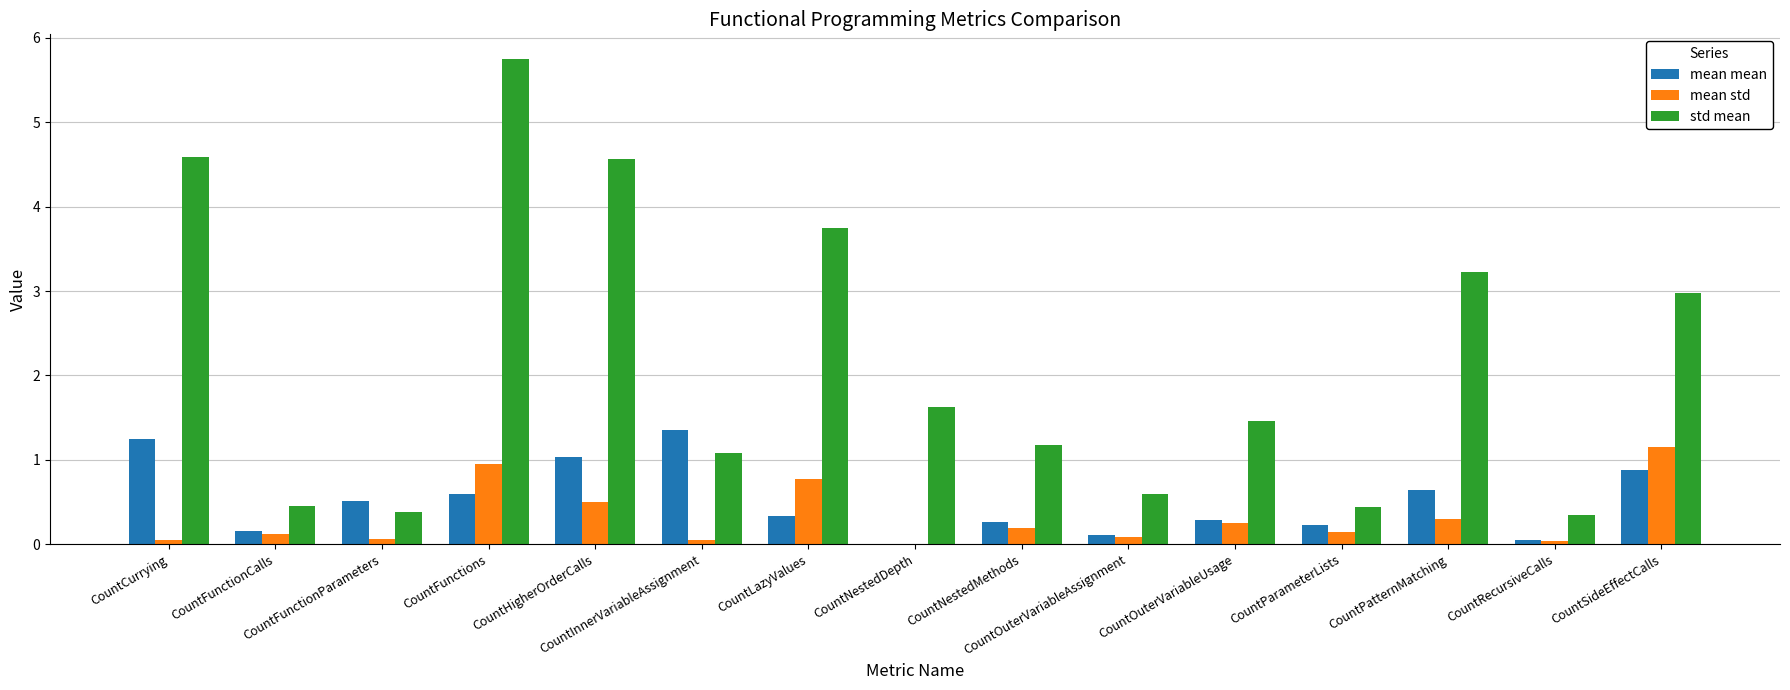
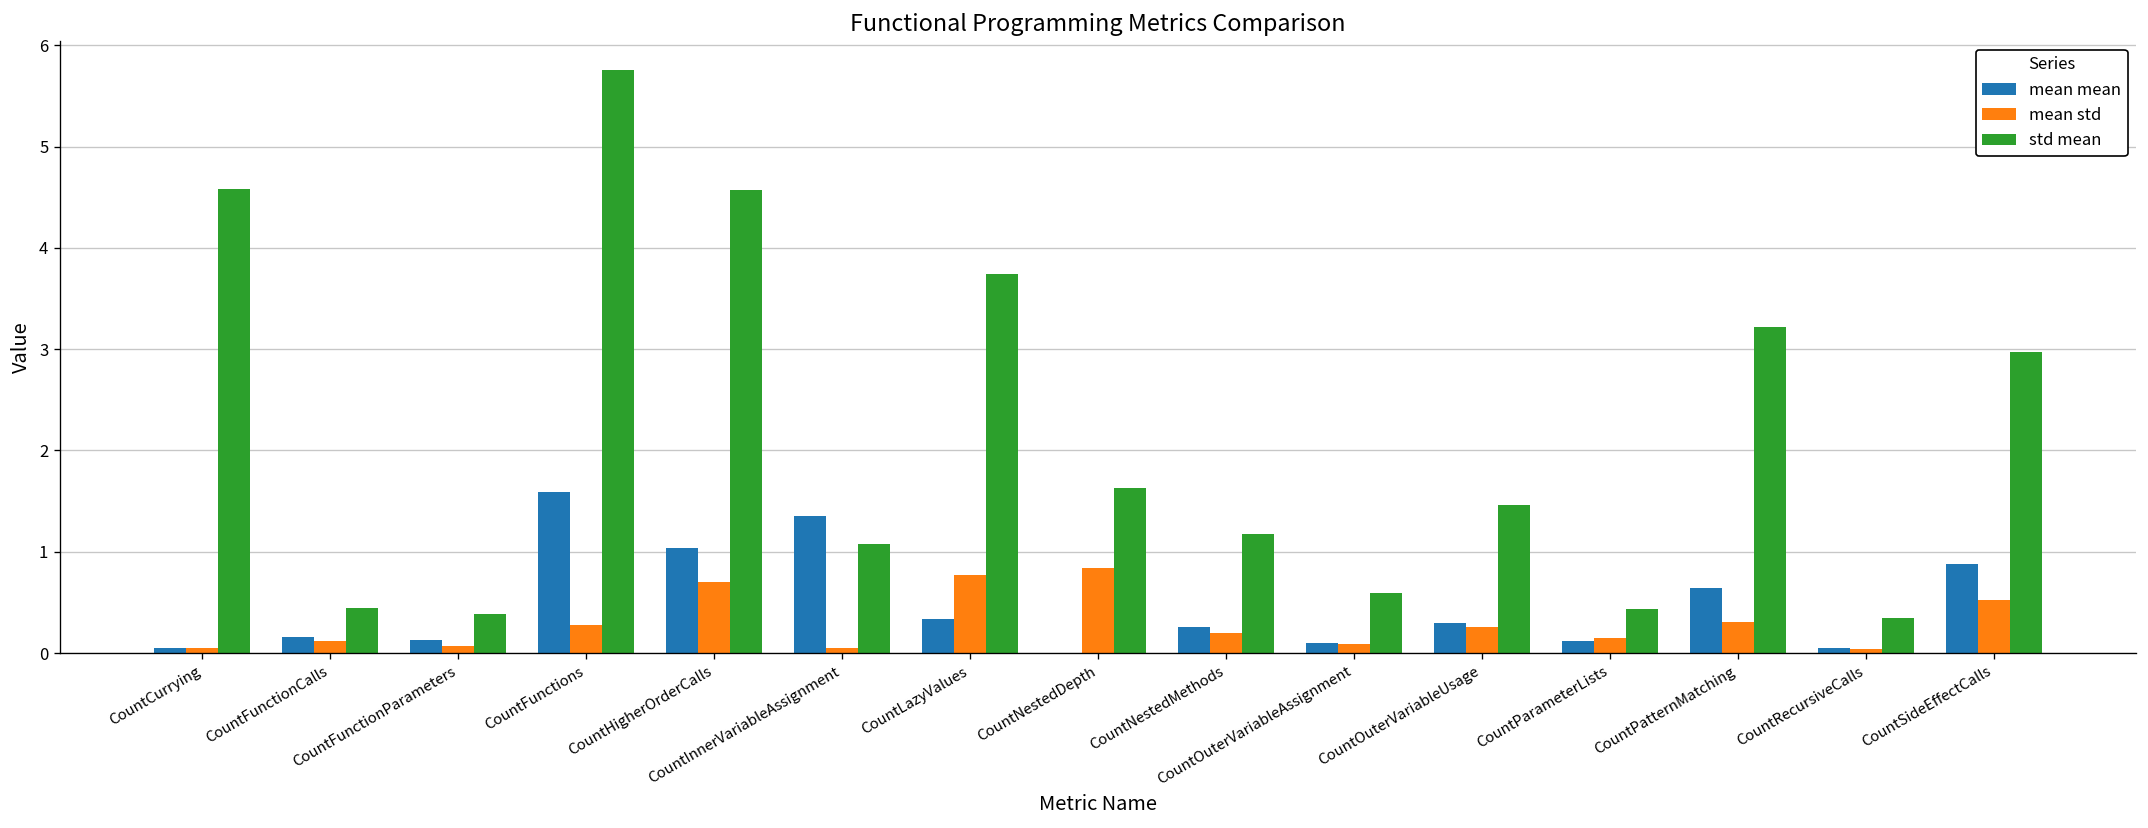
mean mean, CountCurrying: 1.2 -> 0.1
mean mean, CountFunctionParameters: 0.5 -> 0.1
mean mean, CountFunctions: 0.6 -> 1.6
mean std, CountFunctions: 0.9 -> 0.3
mean std, CountHigherOrderCalls: 0.5 -> 0.7
mean std, CountNestedDepth: 0.0 -> 0.8
mean mean, CountParameterLists: 0.2 -> 0.1
mean std, CountSideEffectCalls: 1.2 -> 0.5
